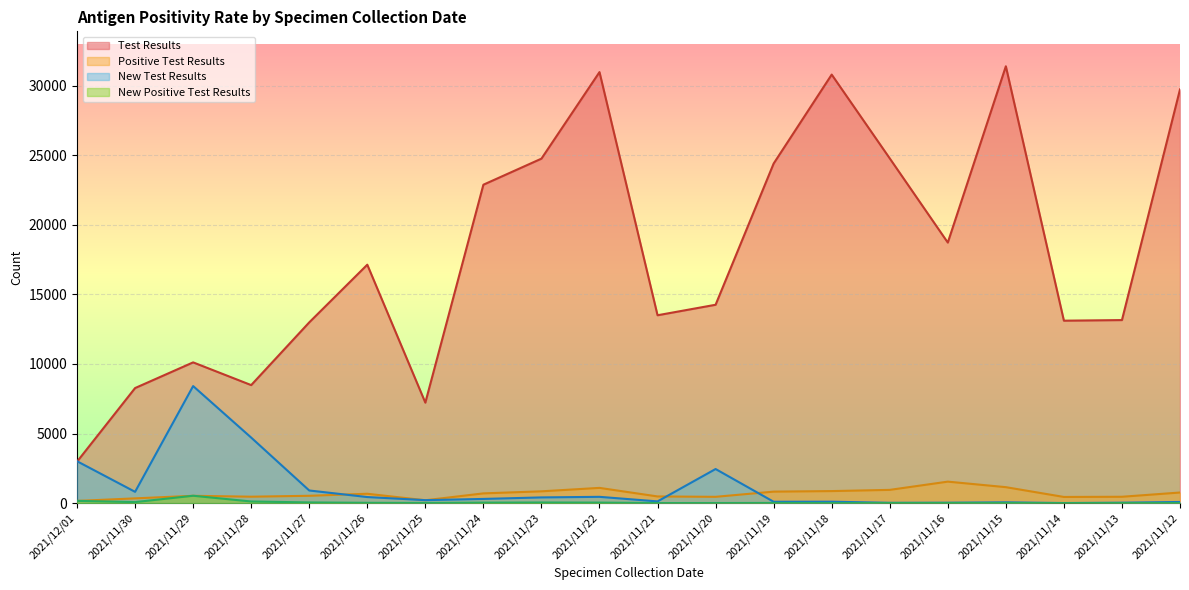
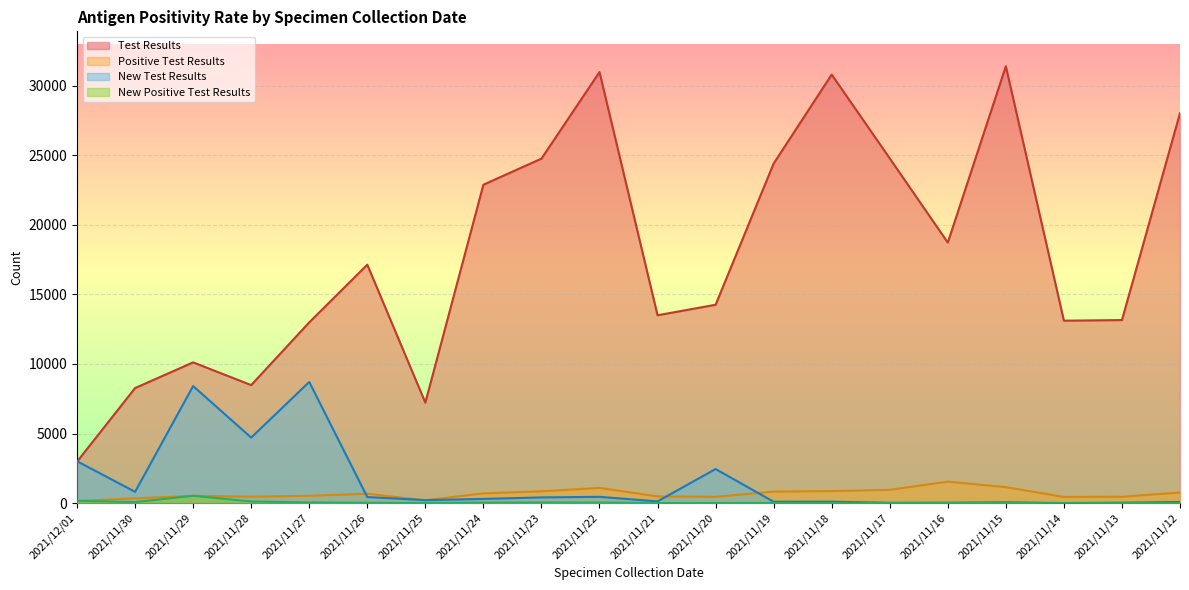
New Test Results, 2021/11/27: 900 -> 8700
Test Results, 2021/11/12: 29700 -> 28000
